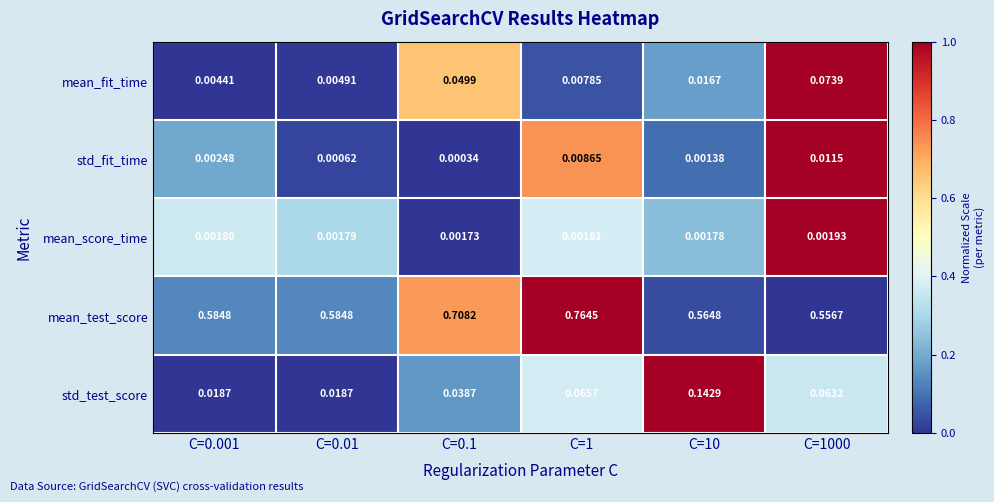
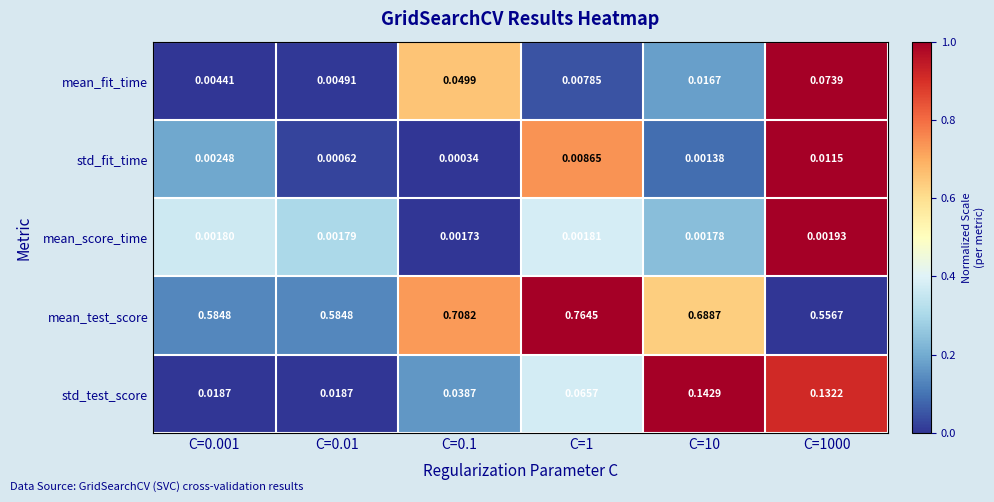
mean_test_score, C=10: 0.5648 -> 0.6887
std_test_score, C=1000: 0.0632 -> 0.1322
